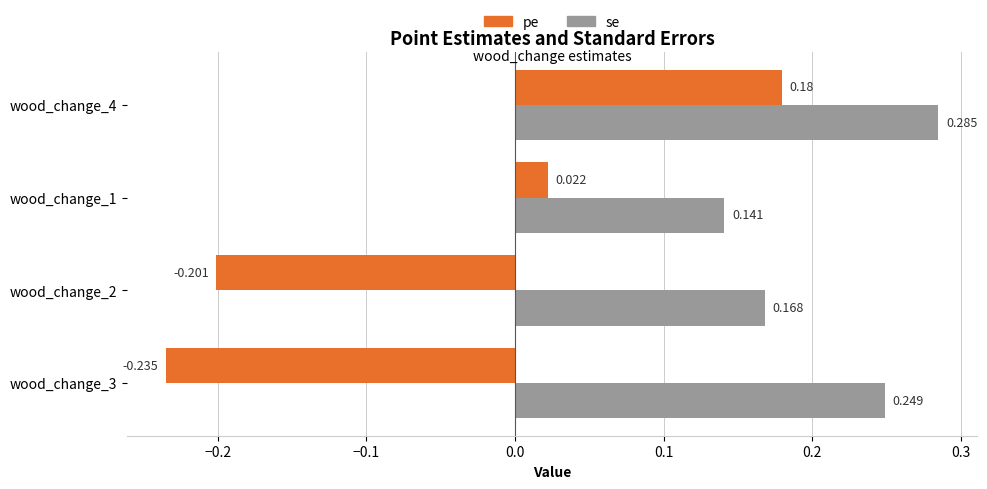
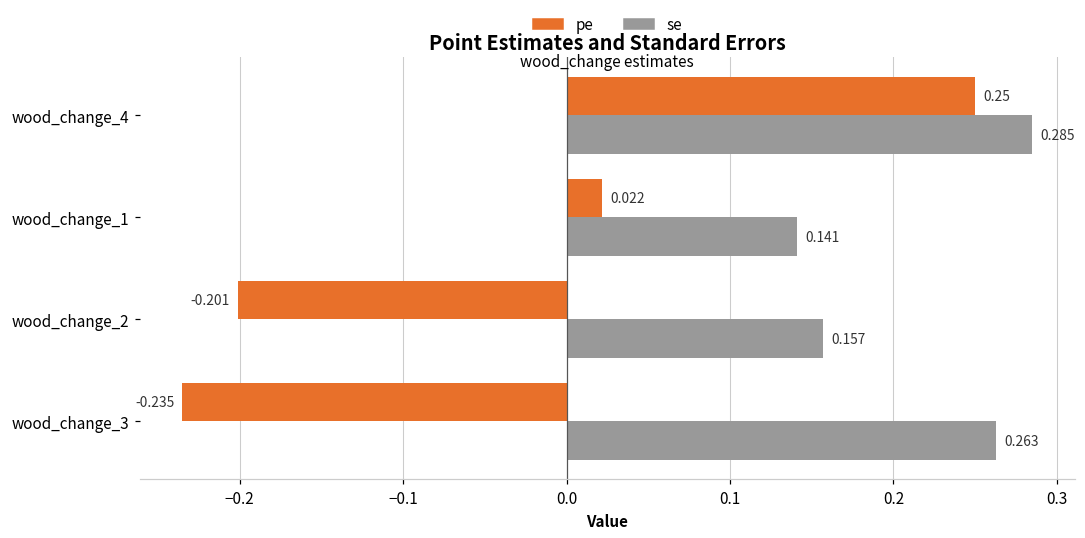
pe, wood_change_4: 0.18 -> 0.25
se, wood_change_2: 0.168 -> 0.157
se, wood_change_3: 0.249 -> 0.263
